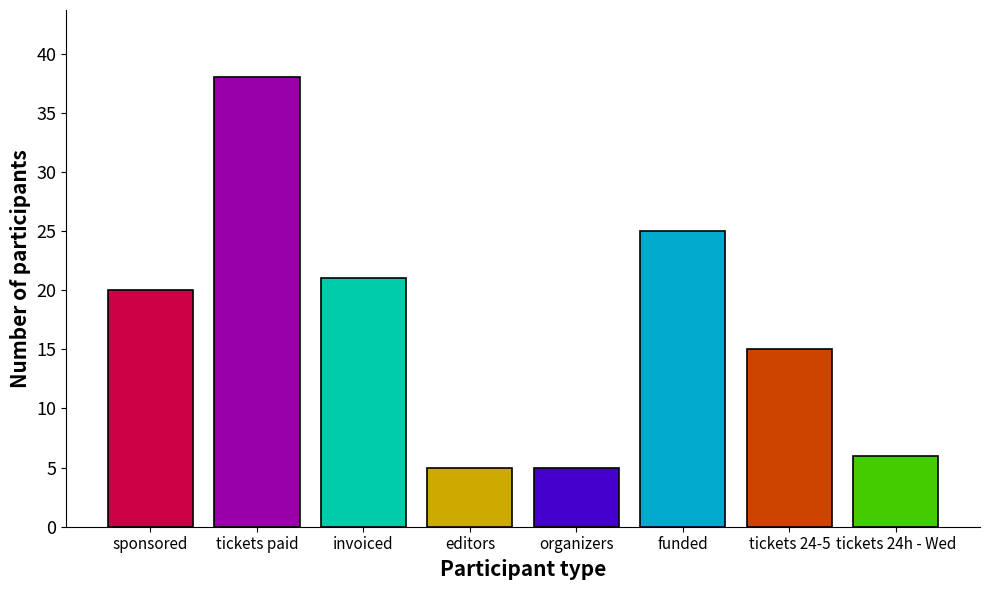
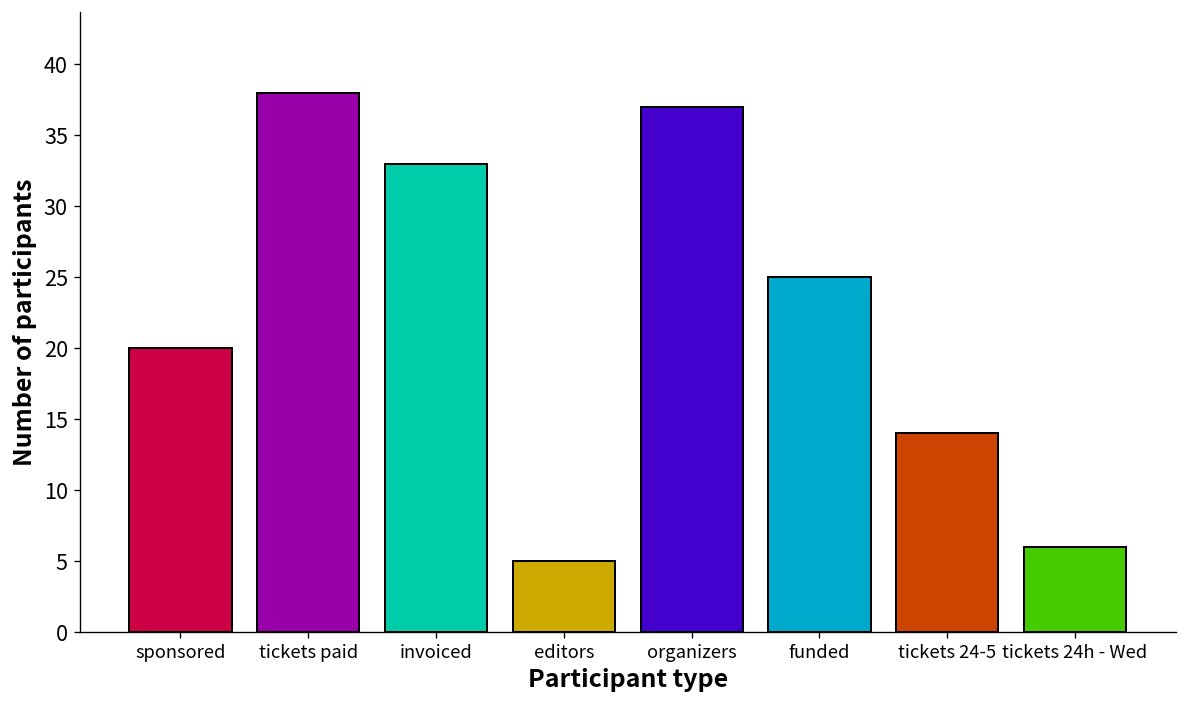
invoiced: 21 -> 33
organizers: 5 -> 37
tickets 24-5: 15 -> 14
